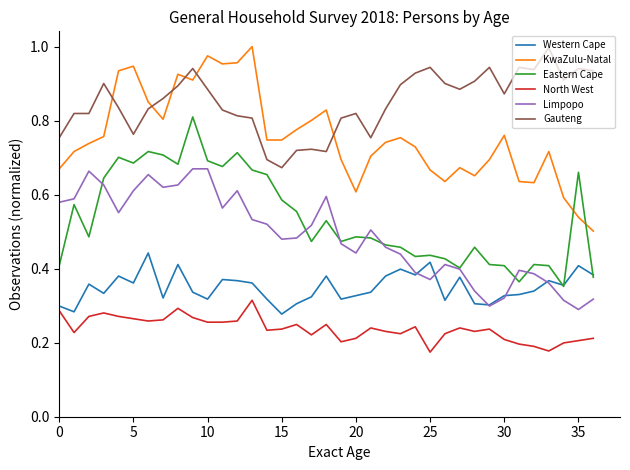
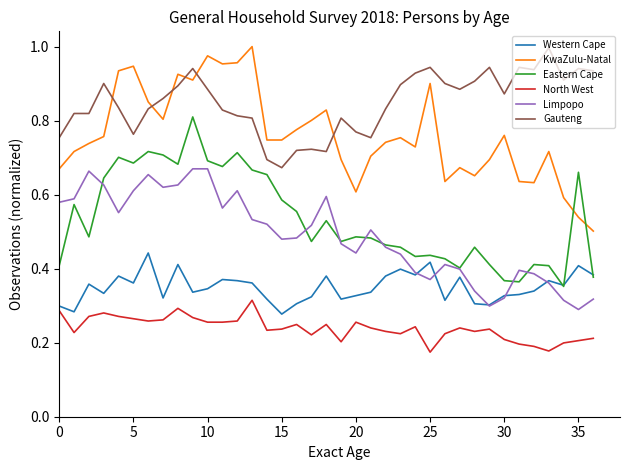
Western Cape, 10: 0.32 -> 0.35
North West, 20: 0.21 -> 0.26
Gauteng, 20: 0.82 -> 0.77
KwaZulu-Natal, 25: 0.67 -> 0.90
Eastern Cape, 30: 0.41 -> 0.37
